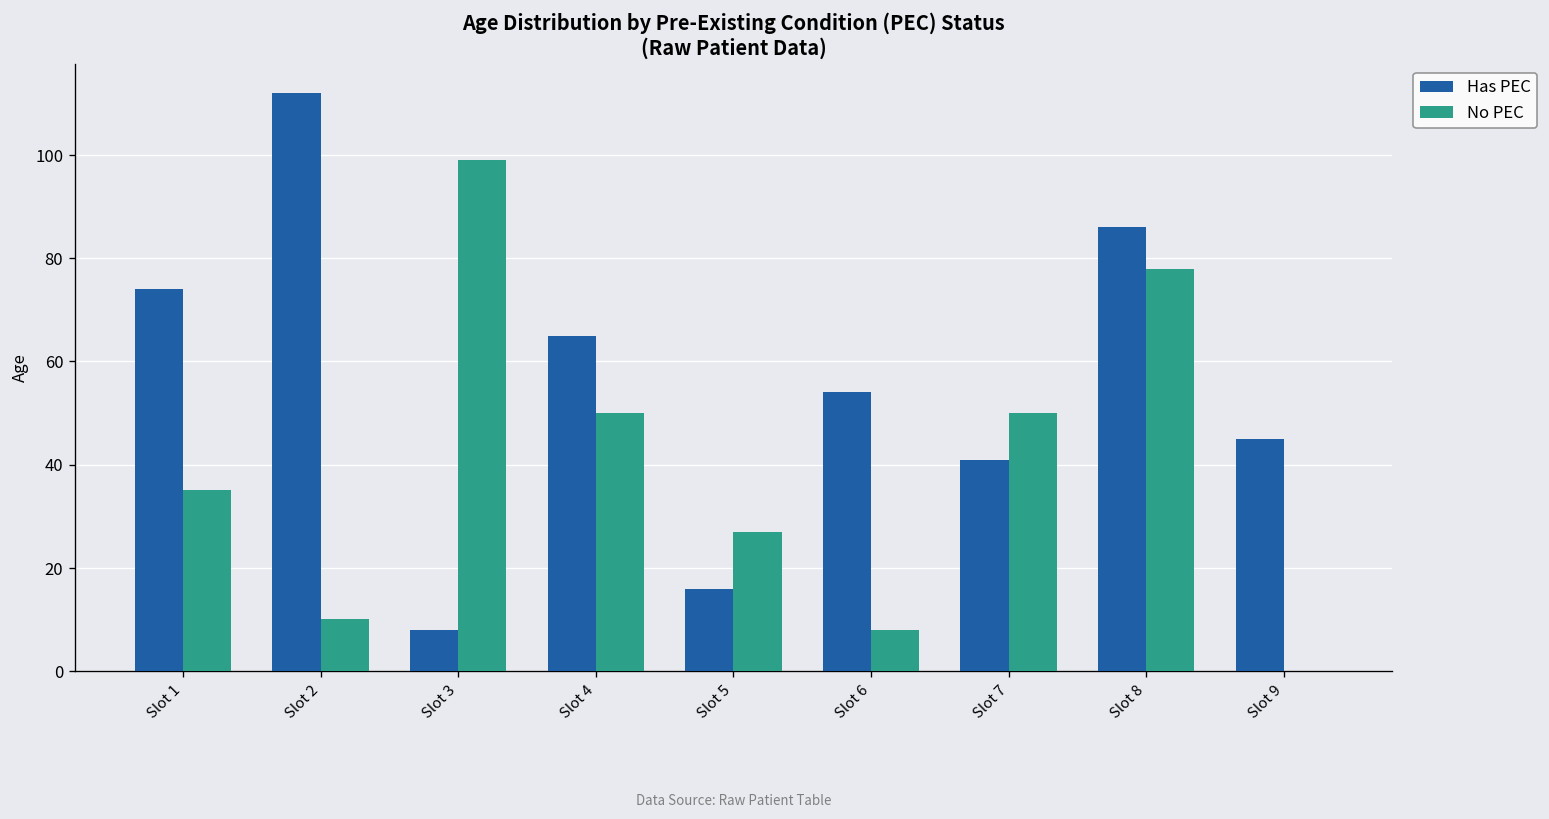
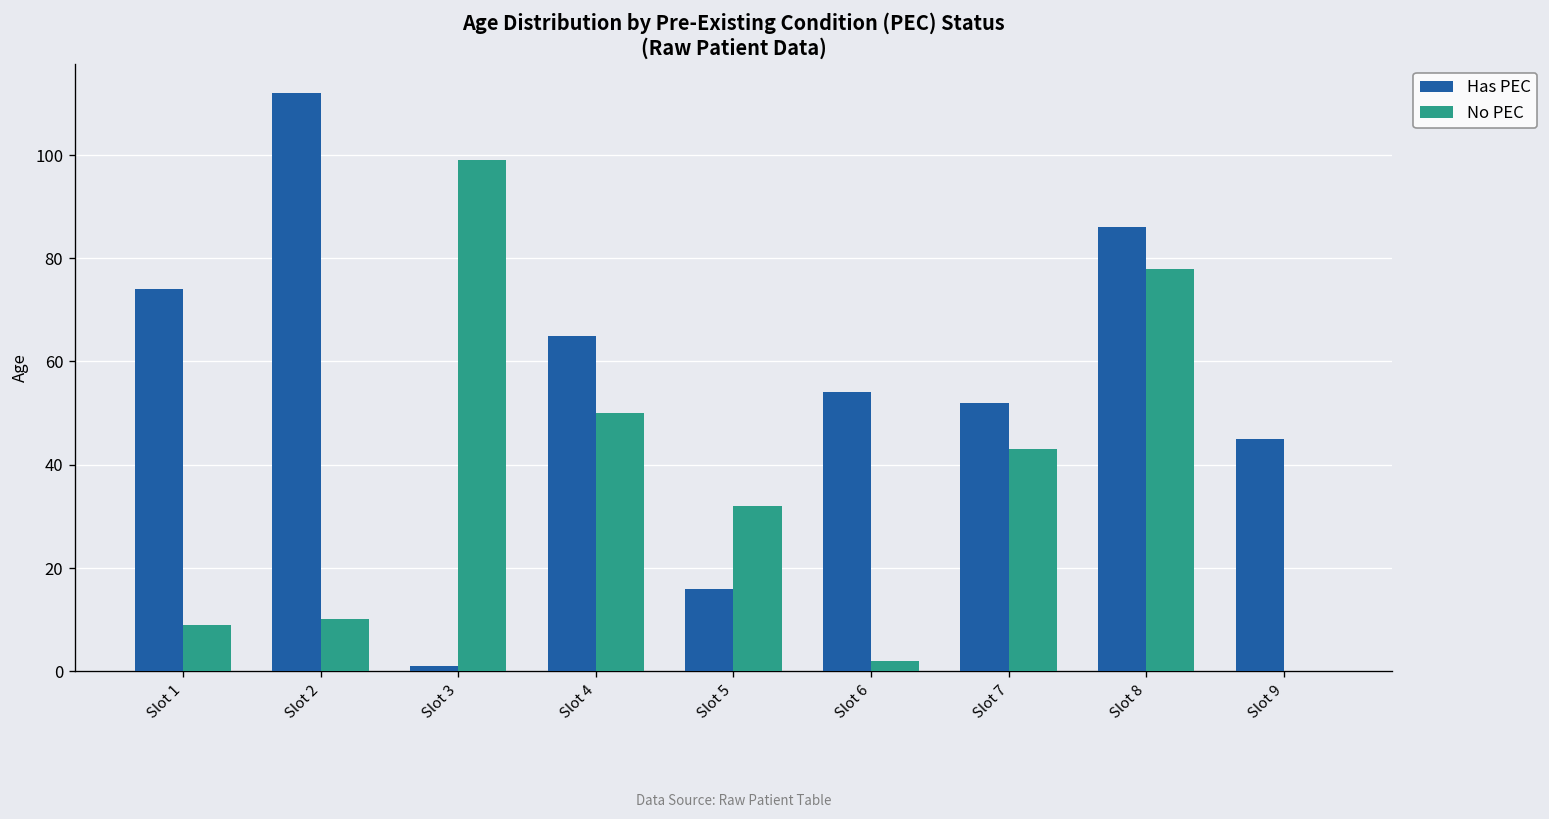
No PEC, Slot 1: 35 -> 9
Has PEC, Slot 3: 8 -> 1
No PEC, Slot 5: 27 -> 32
No PEC, Slot 6: 8 -> 2
Has PEC, Slot 7: 41 -> 52
No PEC, Slot 7: 50 -> 43
